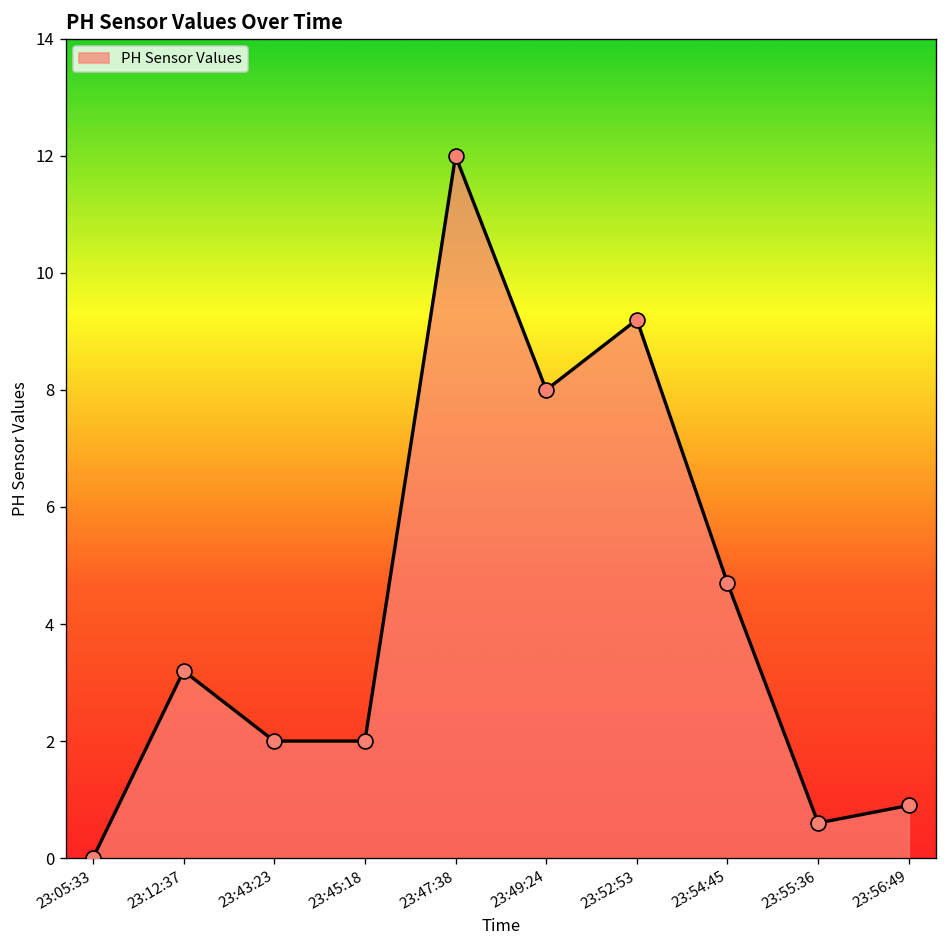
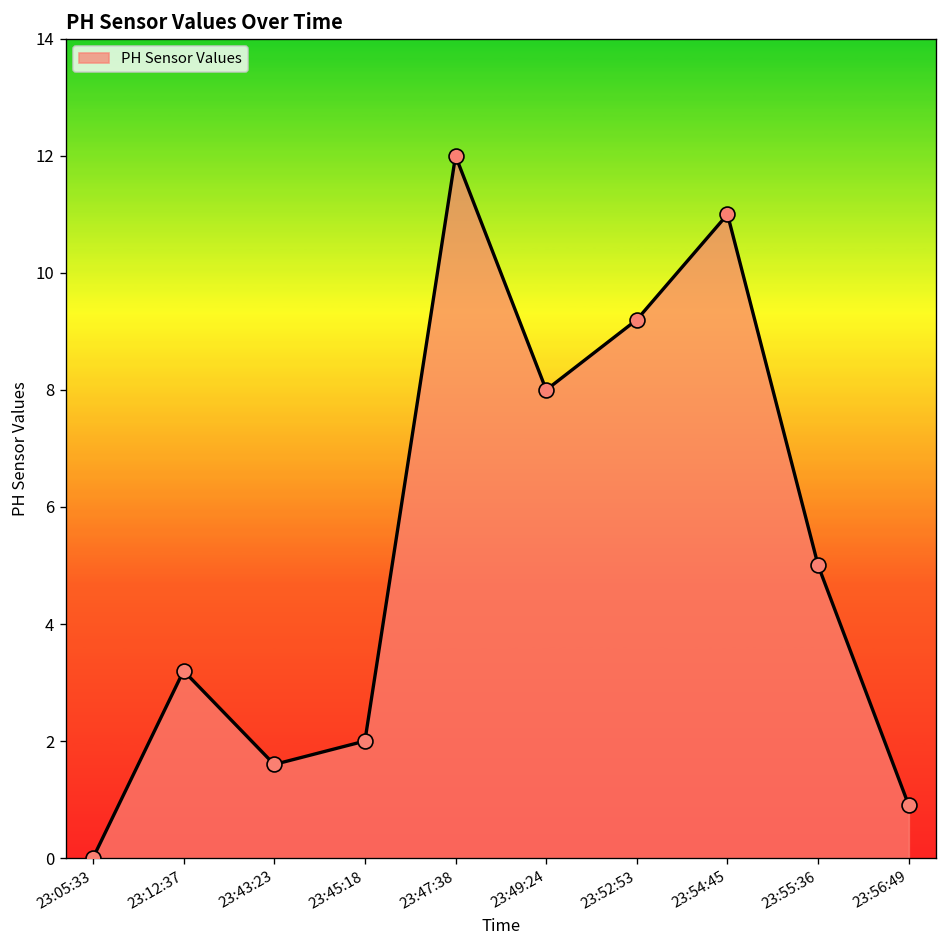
23:43:23: 2.0 -> 1.6
23:54:45: 4.7 -> 11.0
23:55:36: 0.6 -> 5.0
